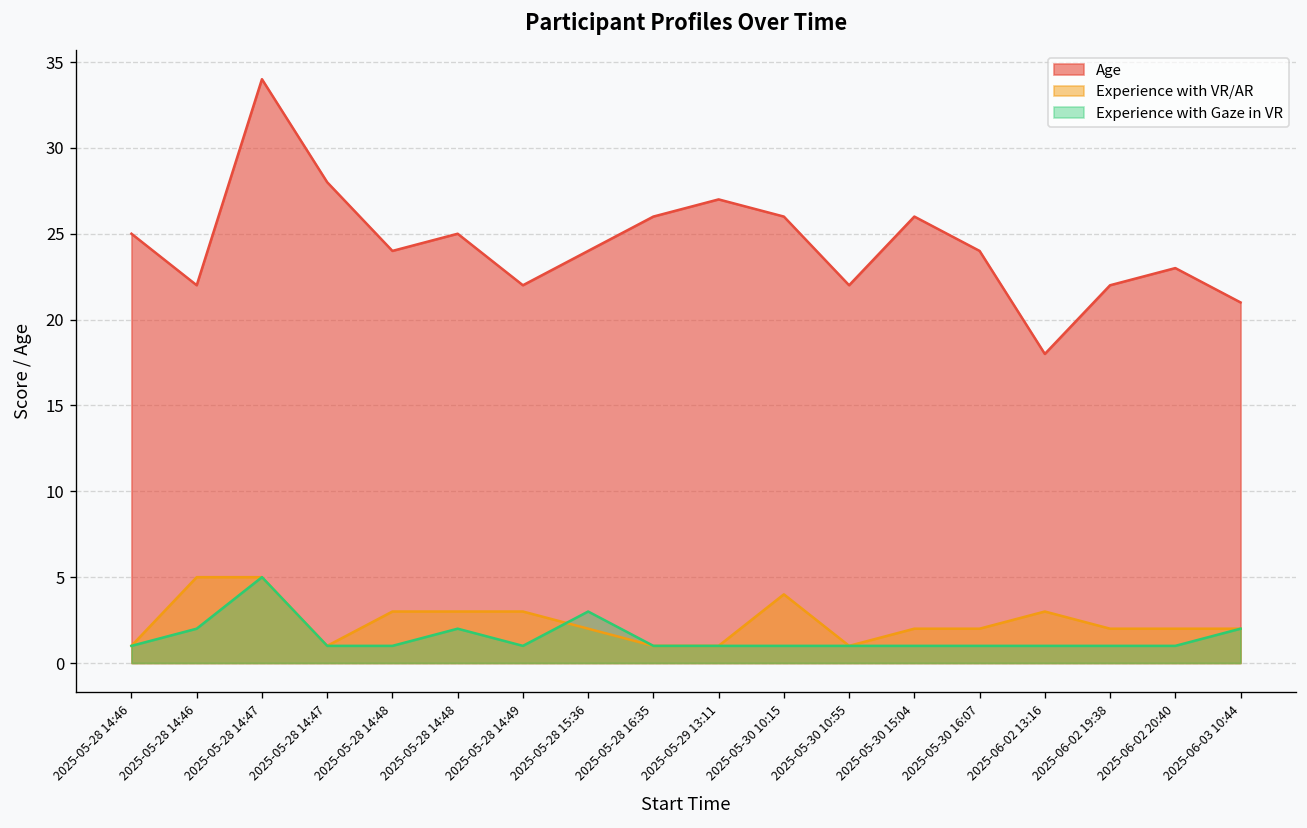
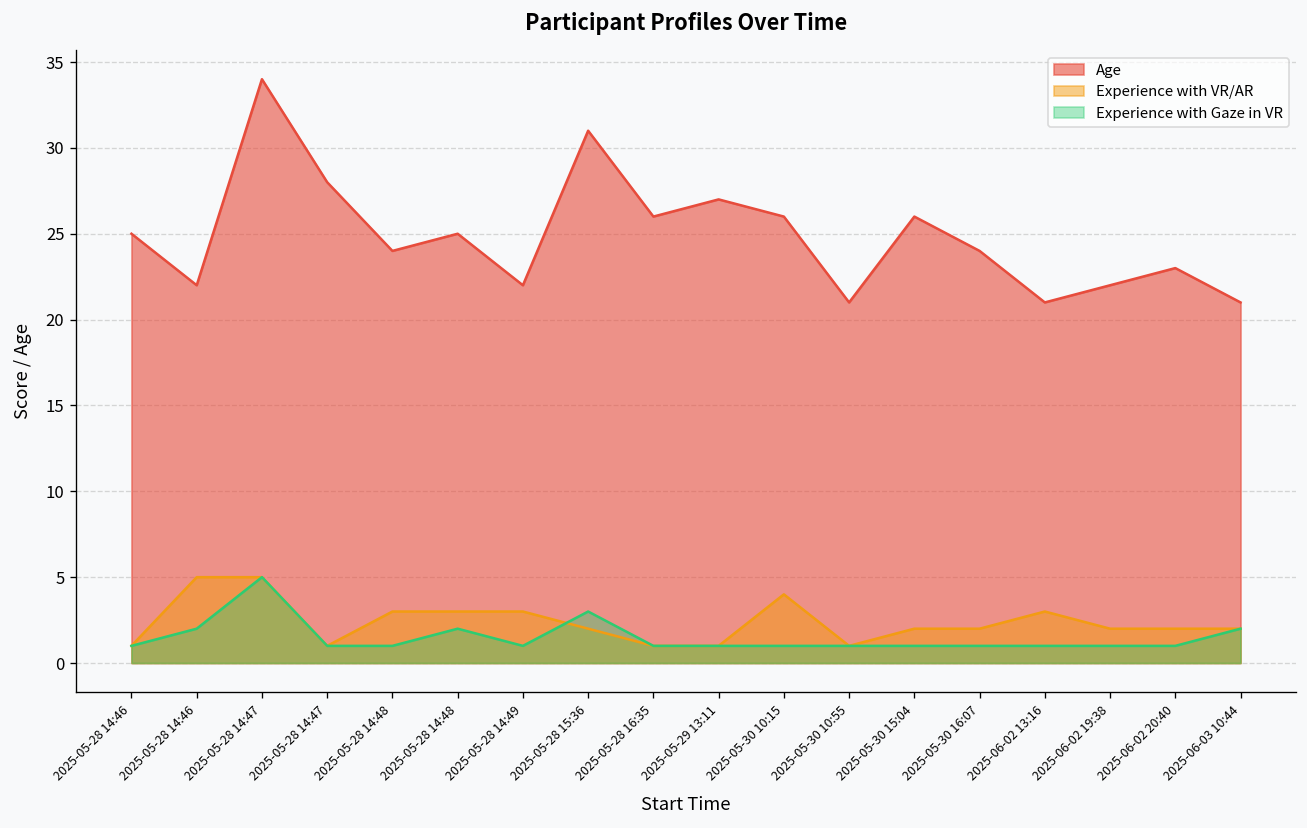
Age, 2025-05-28 15:36: 24 -> 31
Age, 2025-05-30 10:55: 22 -> 21
Age, 2025-06-02 13:16: 18 -> 21
